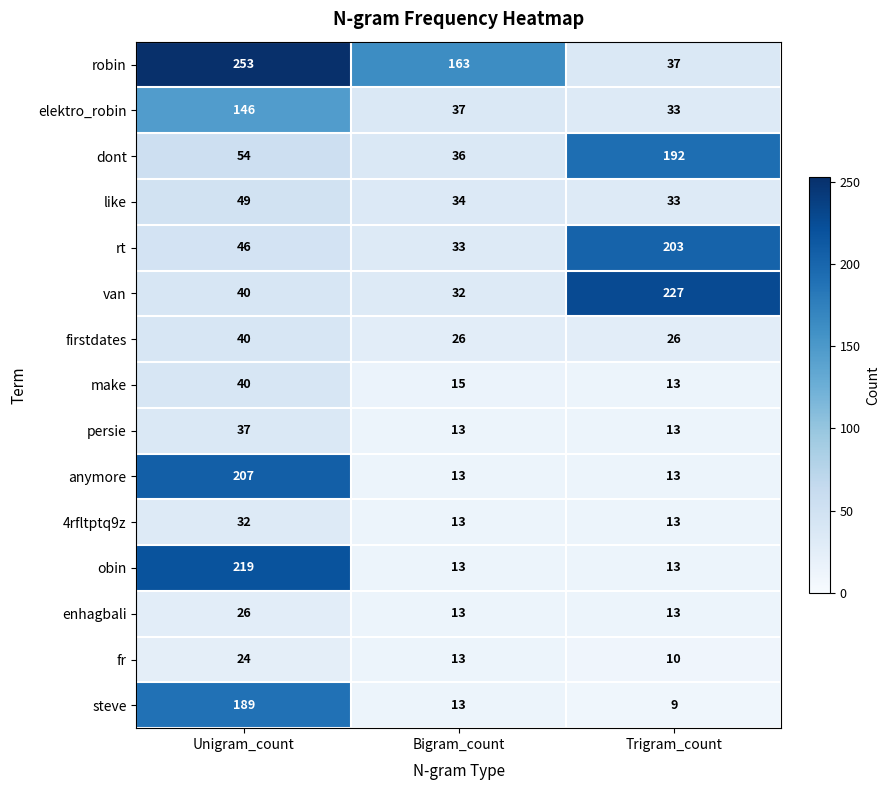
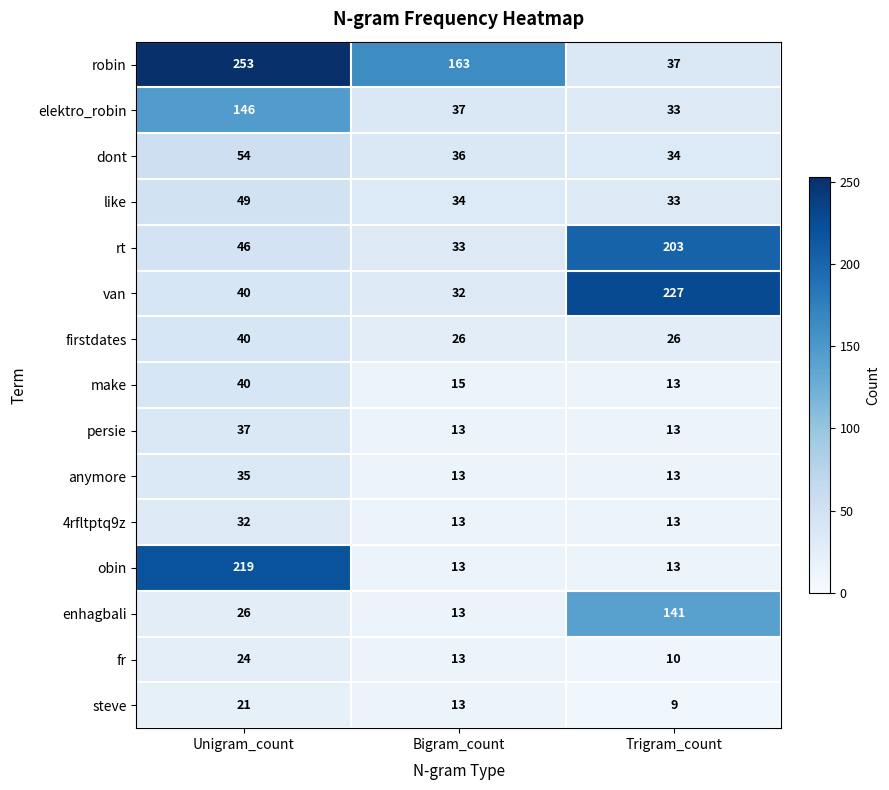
dont, Trigram_count: 192 -> 34
anymore, Unigram_count: 207 -> 35
enhagbali, Trigram_count: 13 -> 141
steve, Unigram_count: 189 -> 21
